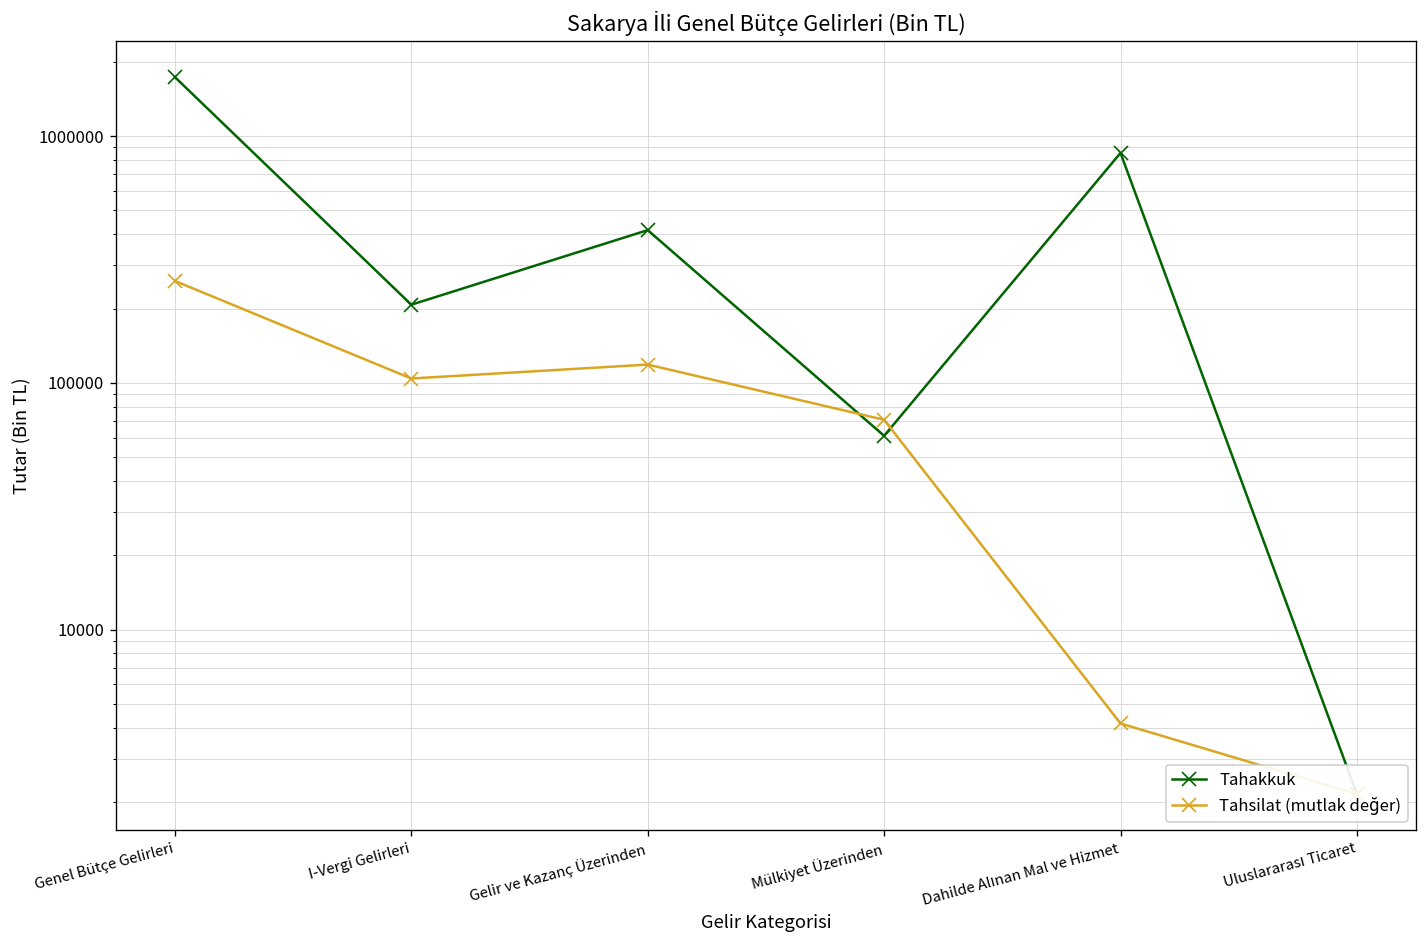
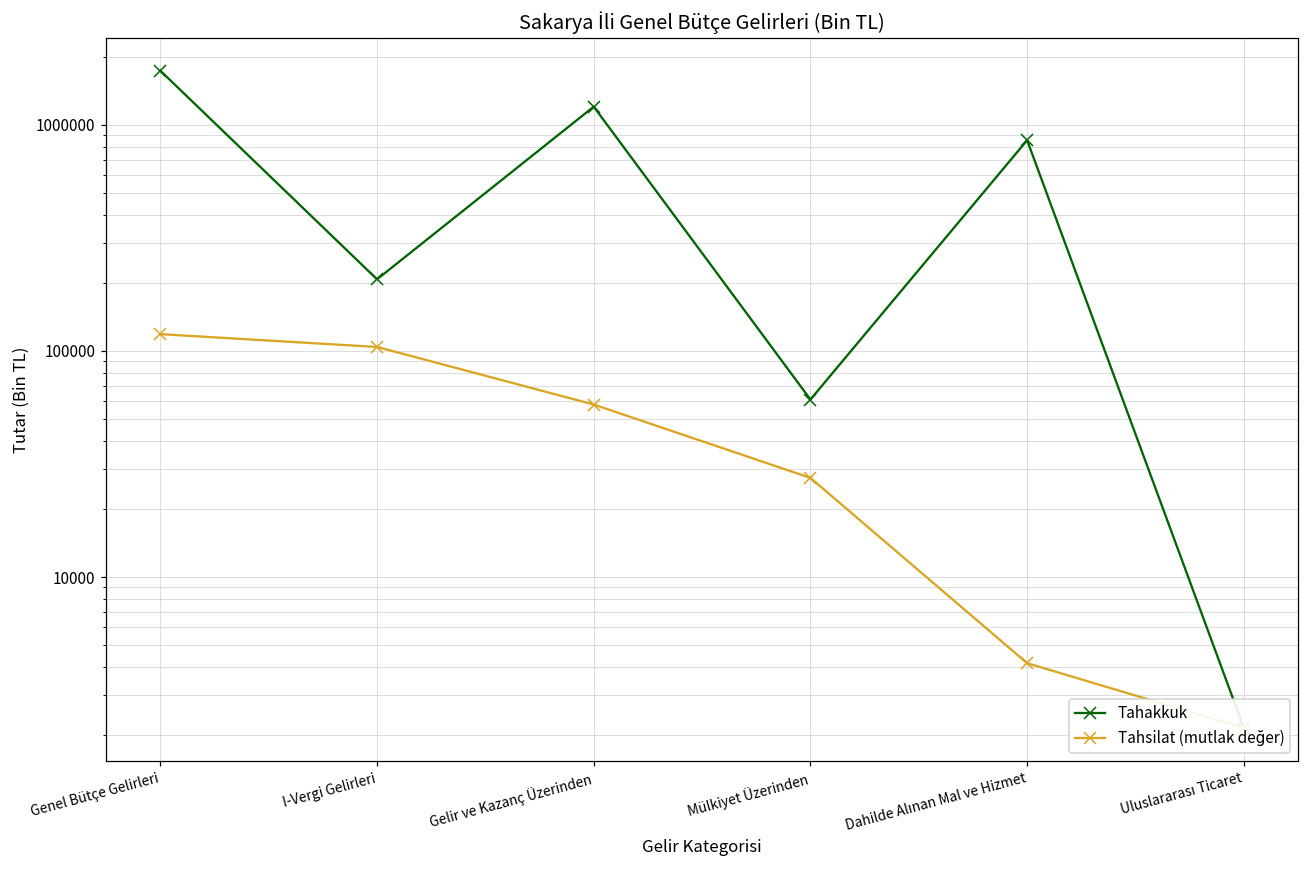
Tahsilat (mutlak değer), Genel Bütçe Gelirleri: 260000 -> 120000
Tahakkuk, Gelir ve Kazanç Üzerinden: 420000 -> 1200000
Tahsilat (mutlak değer), Gelir ve Kazanç Üzerinden: 120000 -> 58000
Tahsilat (mutlak değer), Mülkiyet Üzerinden: 71000 -> 27000
